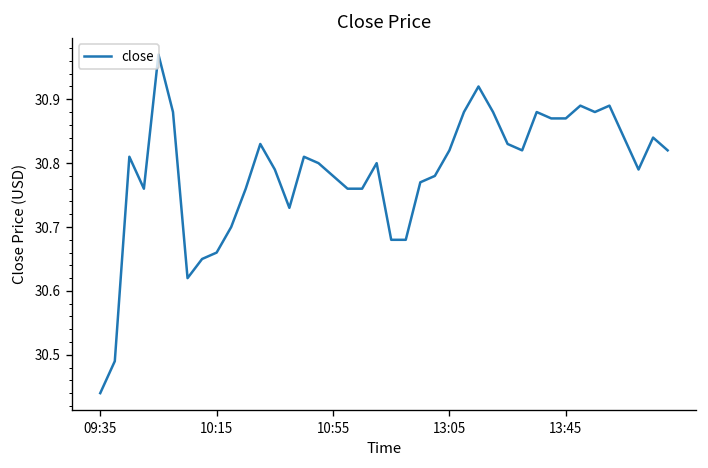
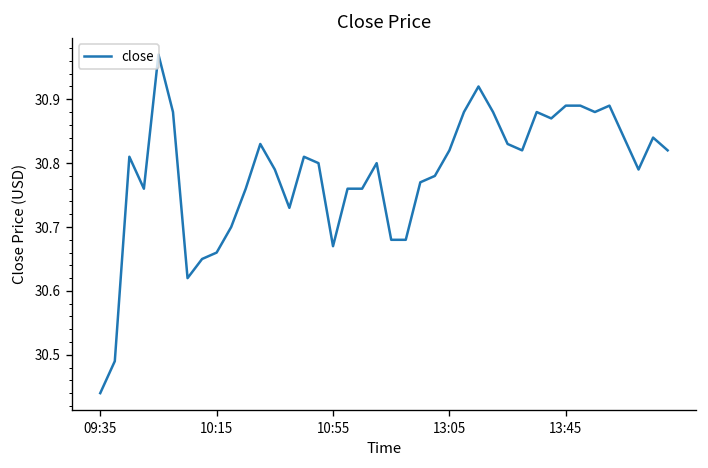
10:55: 30.78 -> 30.67
13:45: 30.87 -> 30.89
